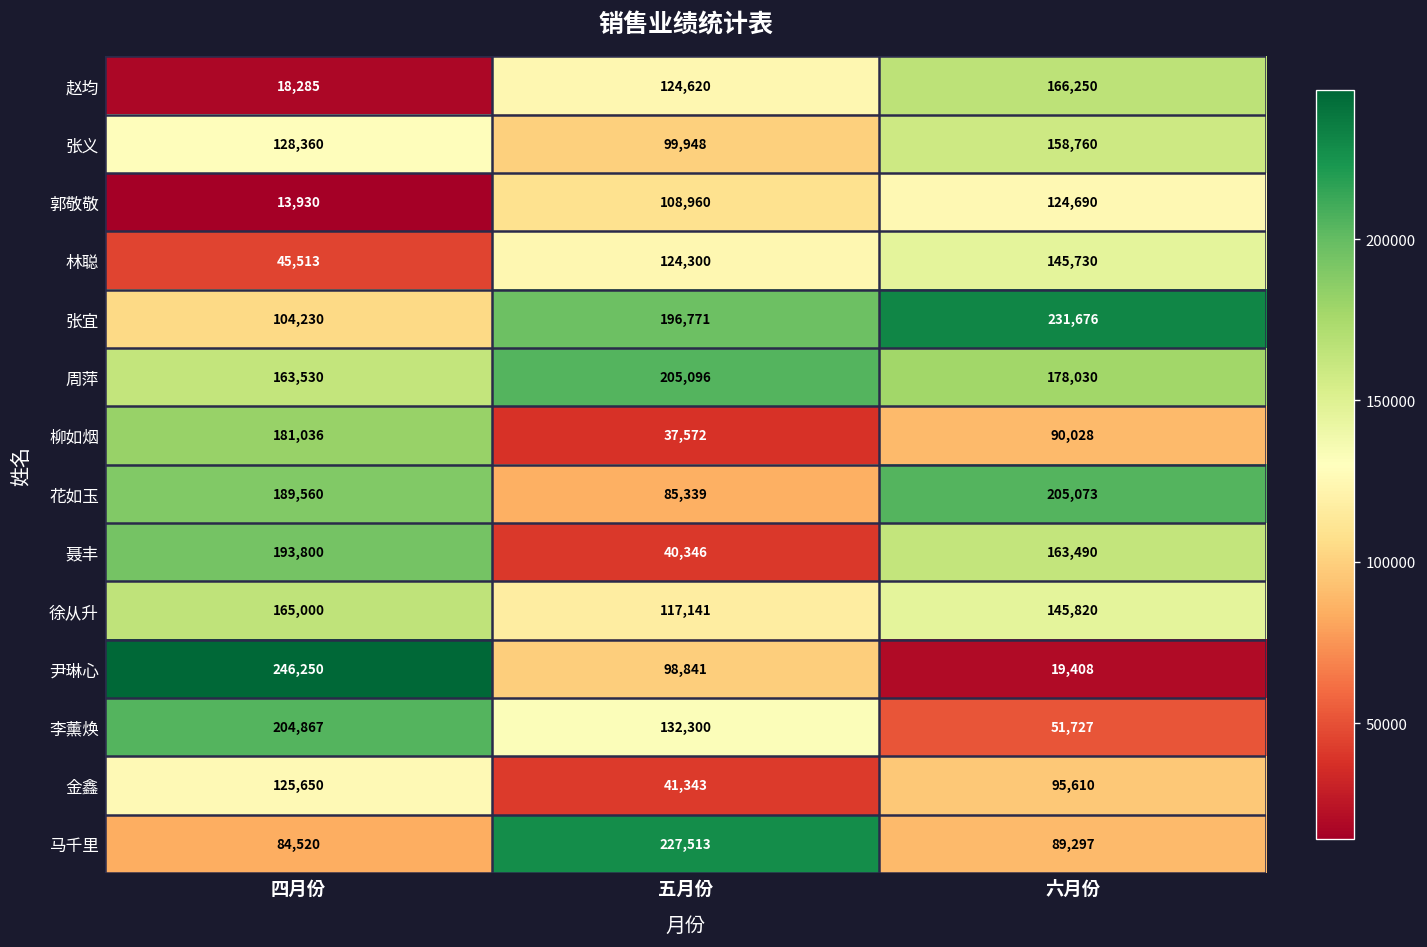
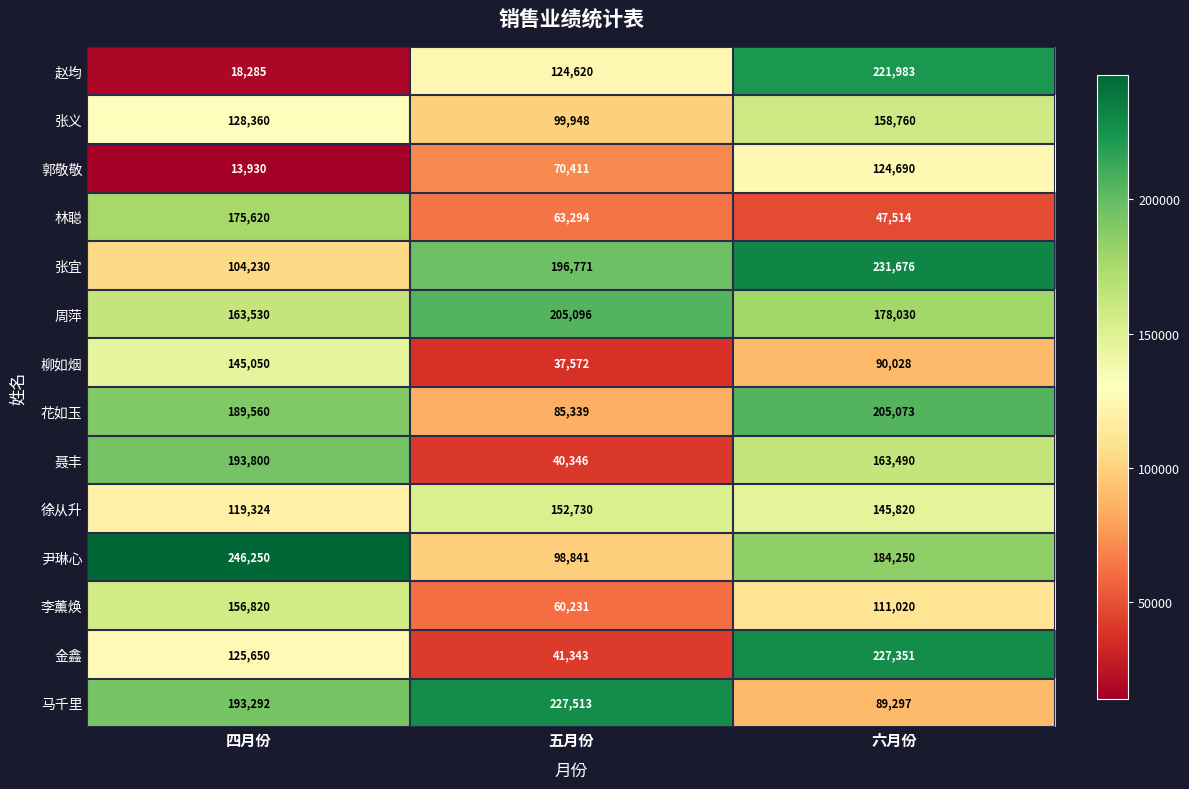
赵均, 六月份: 166,250 -> 221,983
郭敬敬, 五月份: 108,960 -> 70,411
林聪, 四月份: 45,513 -> 175,620
林聪, 五月份: 124,300 -> 63,294
林聪, 六月份: 145,730 -> 47,514
柳如烟, 四月份: 181,036 -> 145,050
徐从升, 四月份: 165,000 -> 119,324
徐从升, 五月份: 117,141 -> 152,730
尹琳心, 六月份: 19,408 -> 184,250
李薰焕, 四月份: 204,867 -> 156,820
李薰焕, 五月份: 132,300 -> 60,231
李薰焕, 六月份: 51,727 -> 111,020
金鑫, 六月份: 95,610 -> 227,351
马千里, 四月份: 84,520 -> 193,292
